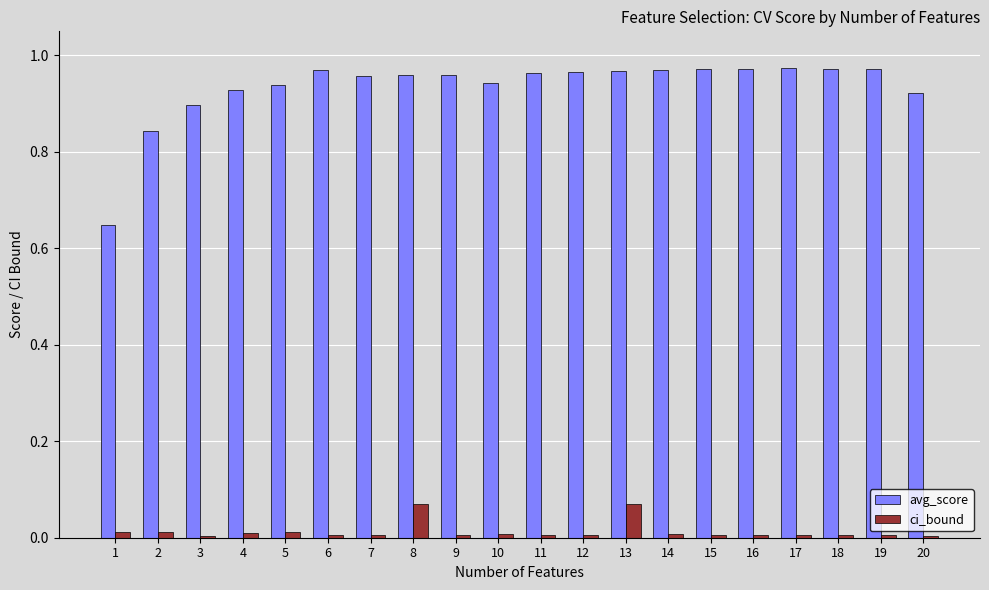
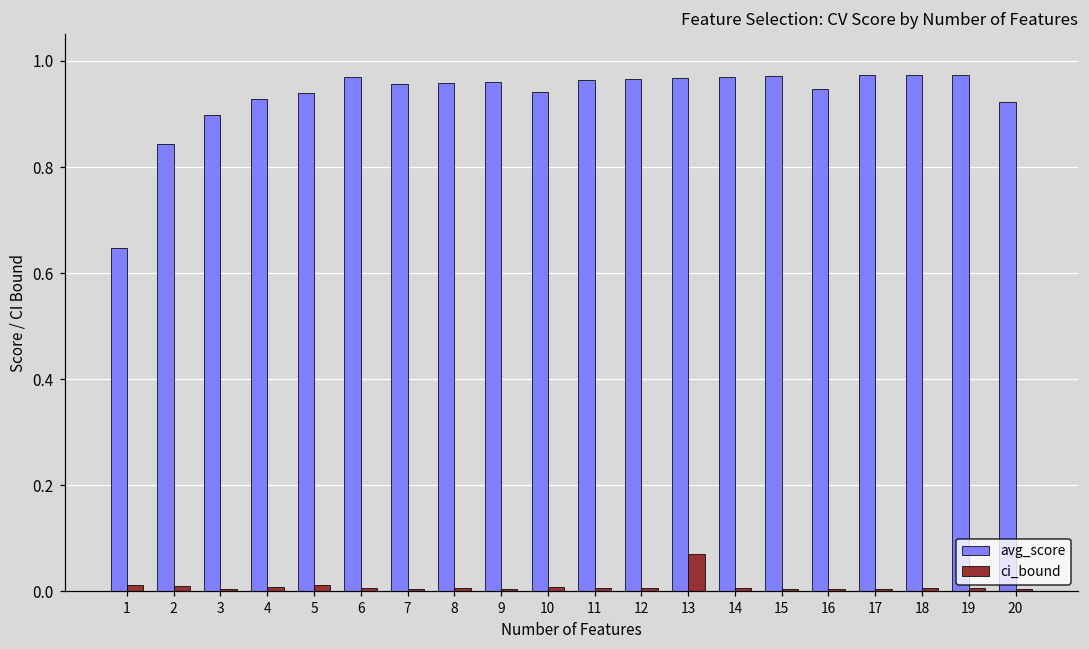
ci_bound, 8: 0.07 -> 0.01
avg_score, 16: 0.97 -> 0.95
